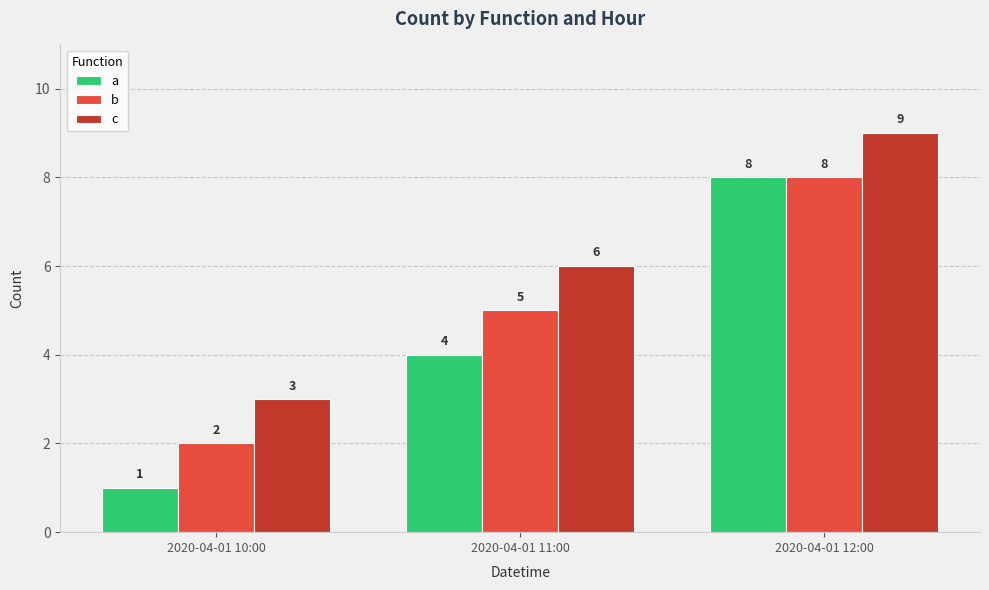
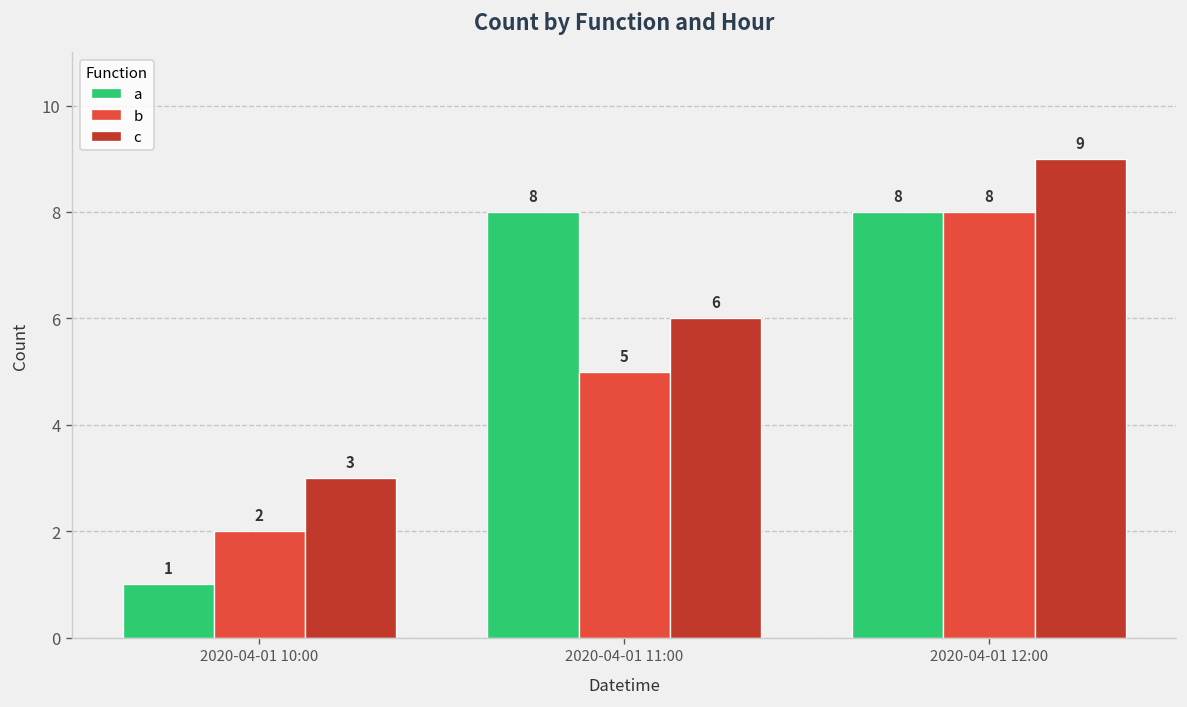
a, 2020-04-01 11:00: 4 -> 8
